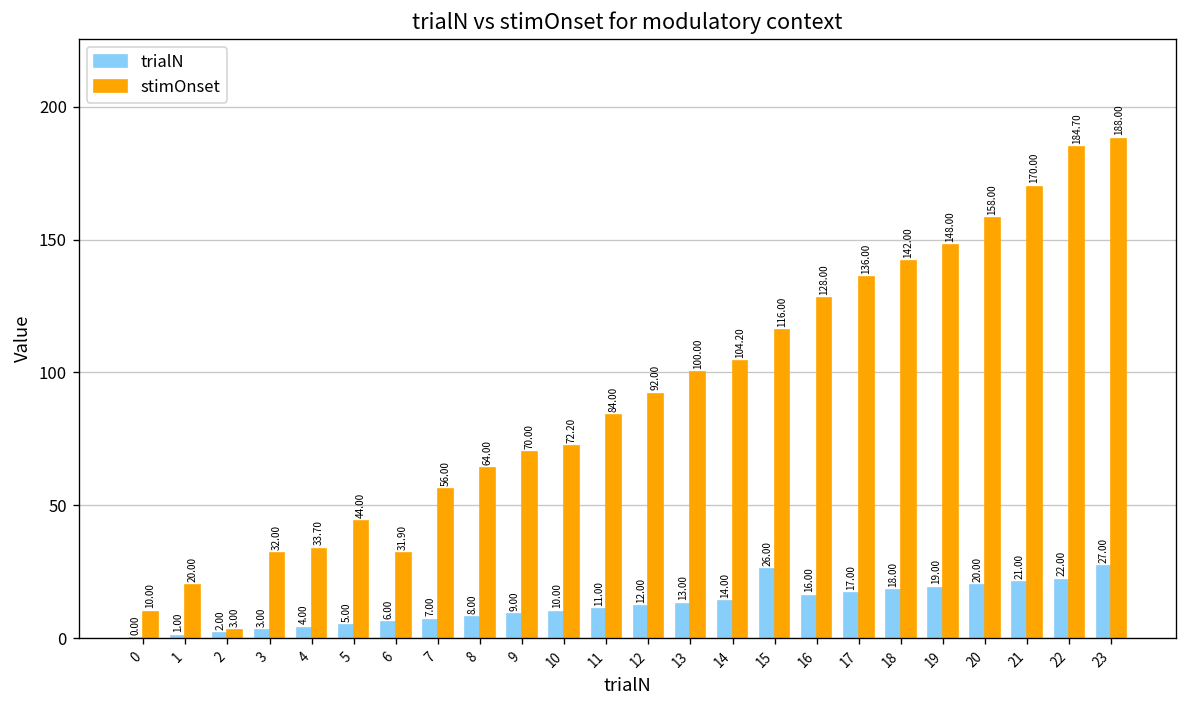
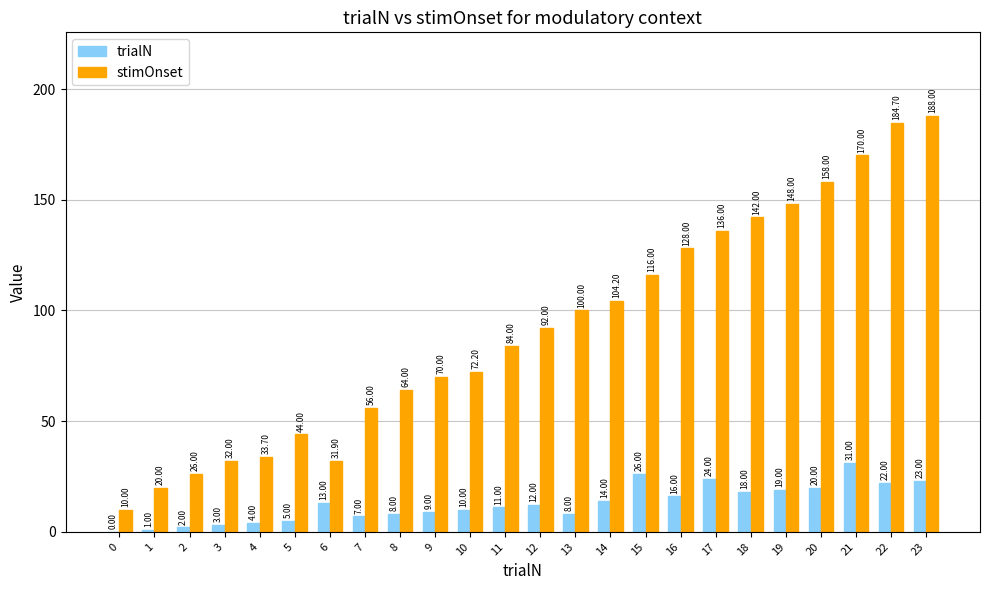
stimOnset, 2: 3.00 -> 26.00
trialN, 6: 6.00 -> 13.00
trialN, 13: 13.00 -> 8.00
trialN, 17: 17.00 -> 24.00
trialN, 21: 21.00 -> 31.00
trialN, 23: 27.00 -> 23.00
